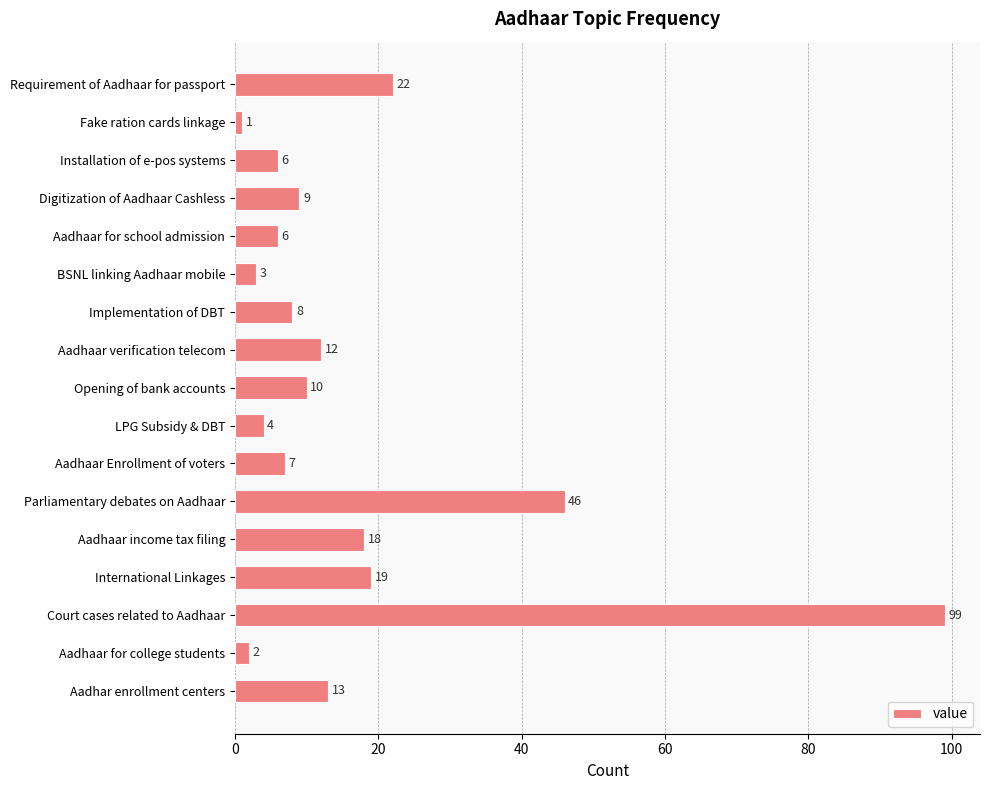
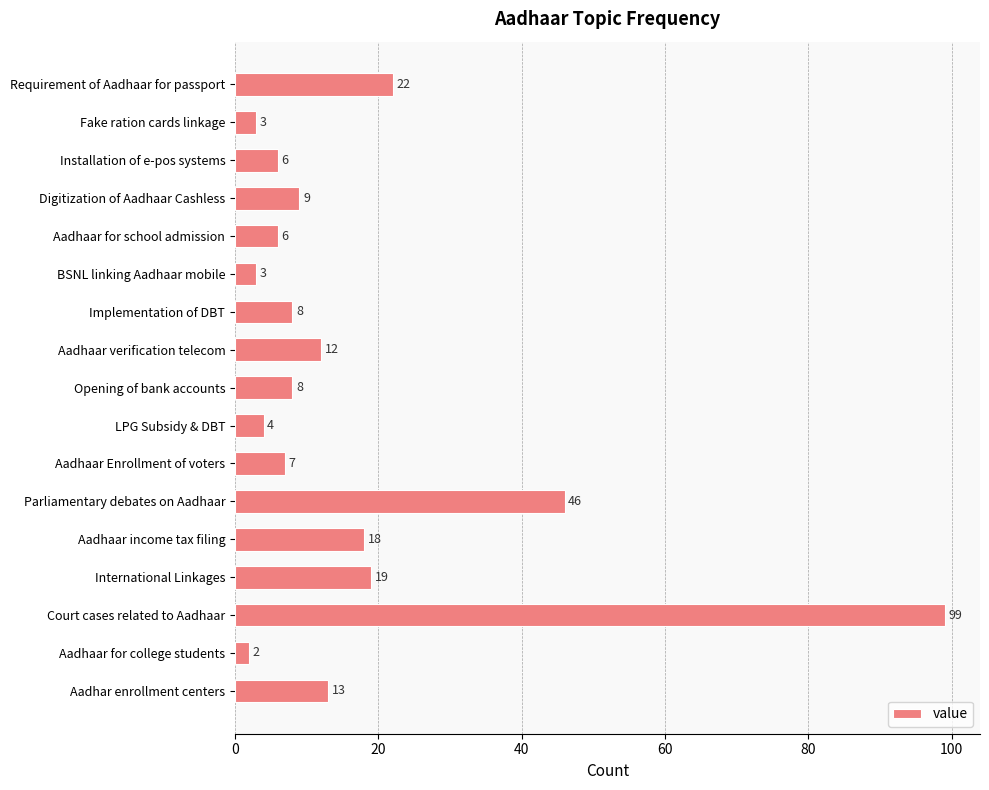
Fake ration cards linkage: 1 -> 3
Opening of bank accounts: 10 -> 8
